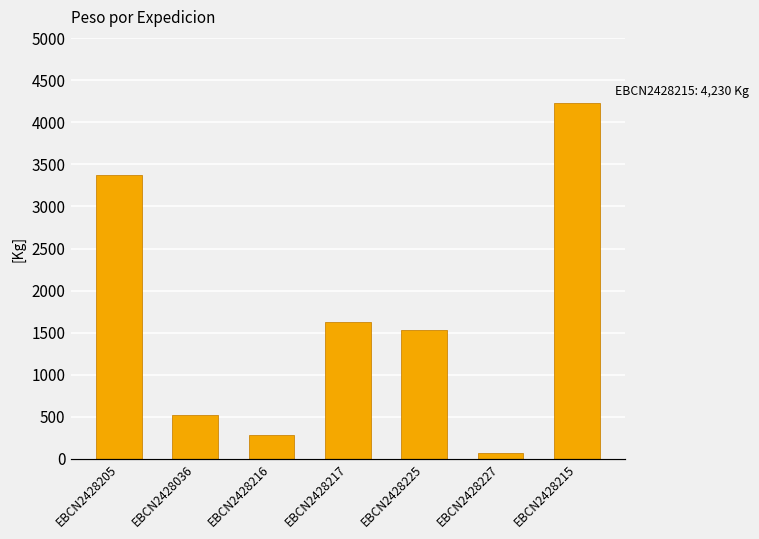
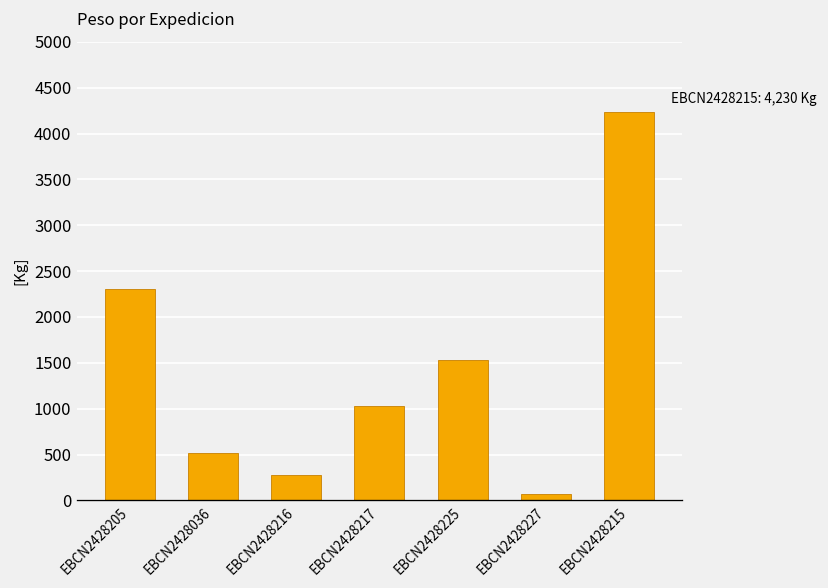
EBCN2428205: 3400 -> 2300
EBCN2428217: 1600 -> 1000
